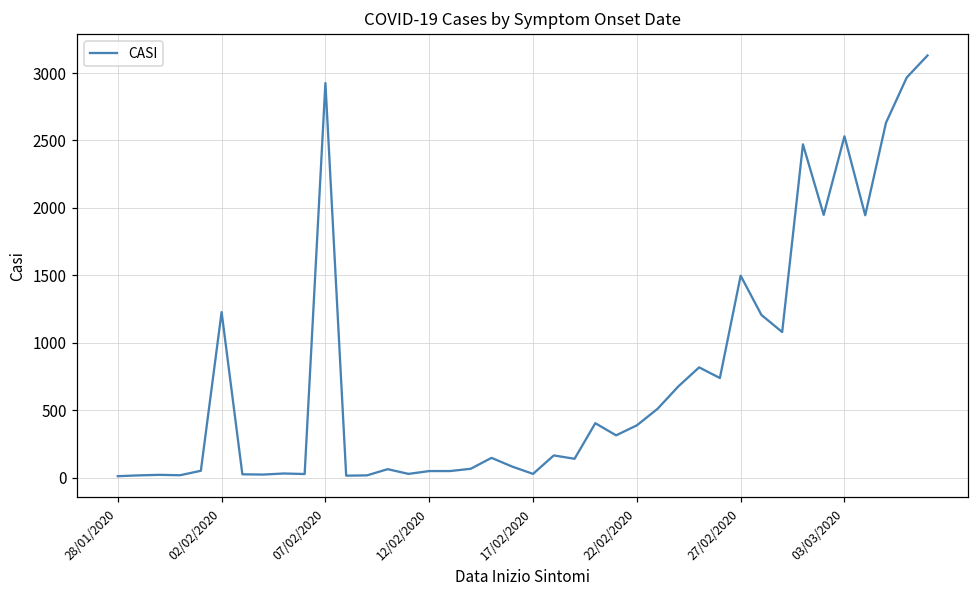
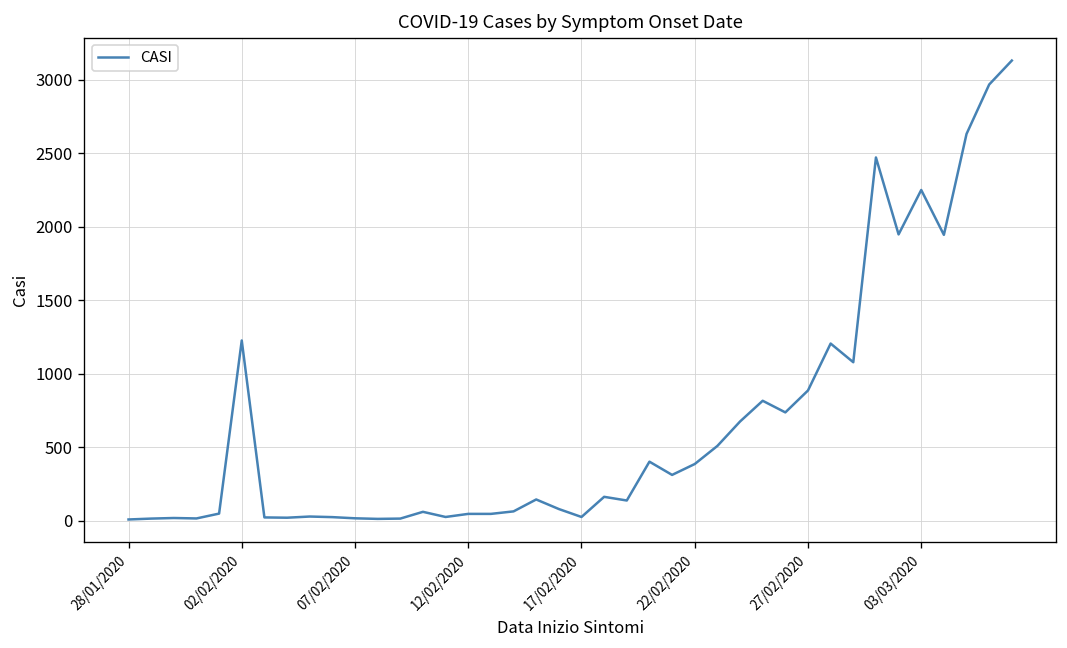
07/02/2020: 2930 -> 20
27/02/2020: 1500 -> 890
03/03/2020: 2530 -> 2250
